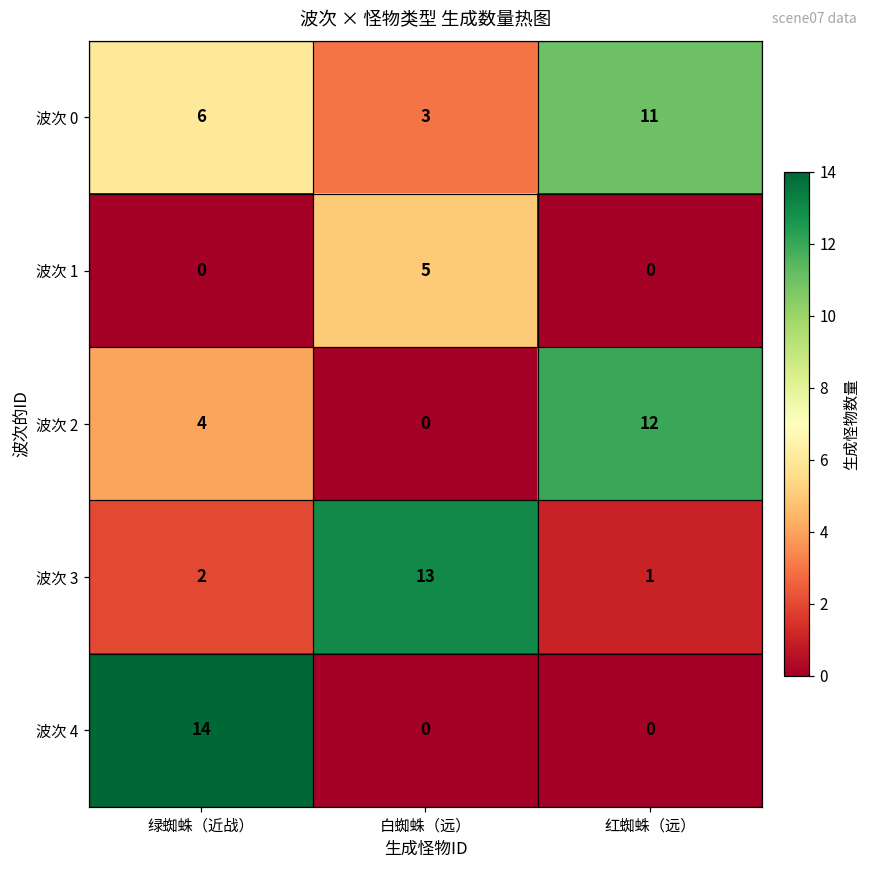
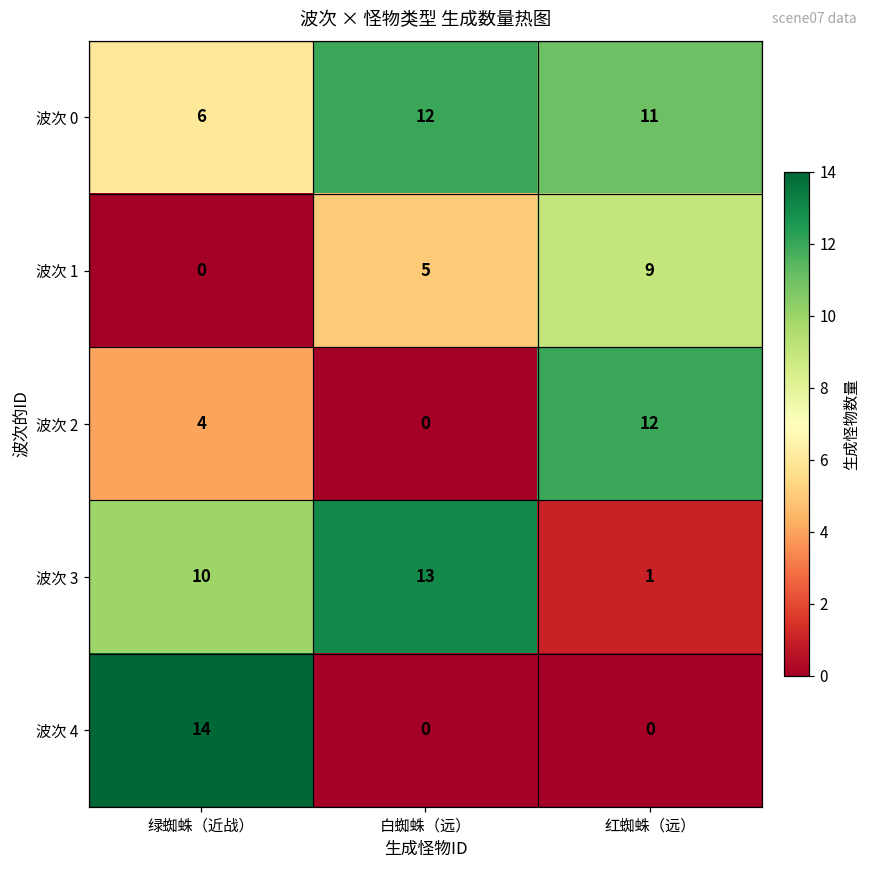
波次 0, 白蜘蛛（远）: 3 -> 12
波次 1, 红蜘蛛（远）: 0 -> 9
波次 3, 绿蜘蛛（近战）: 2 -> 10
